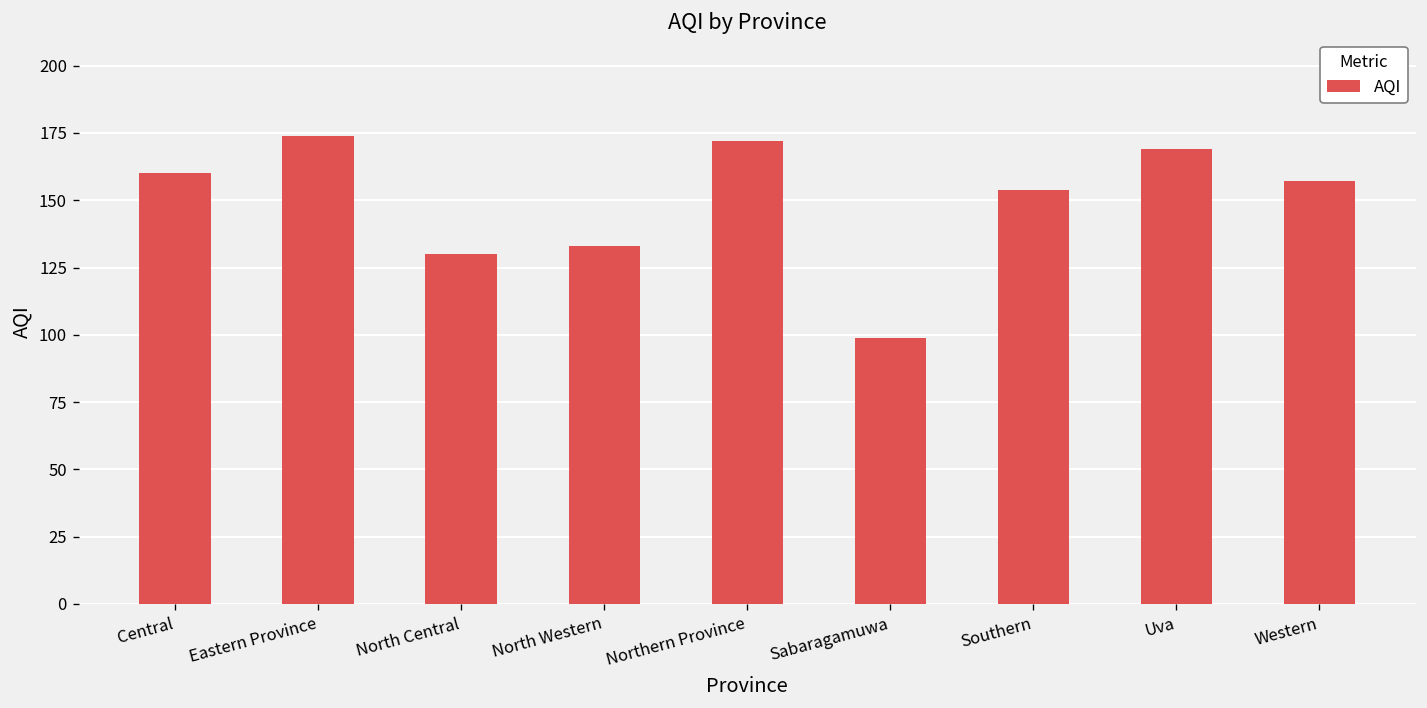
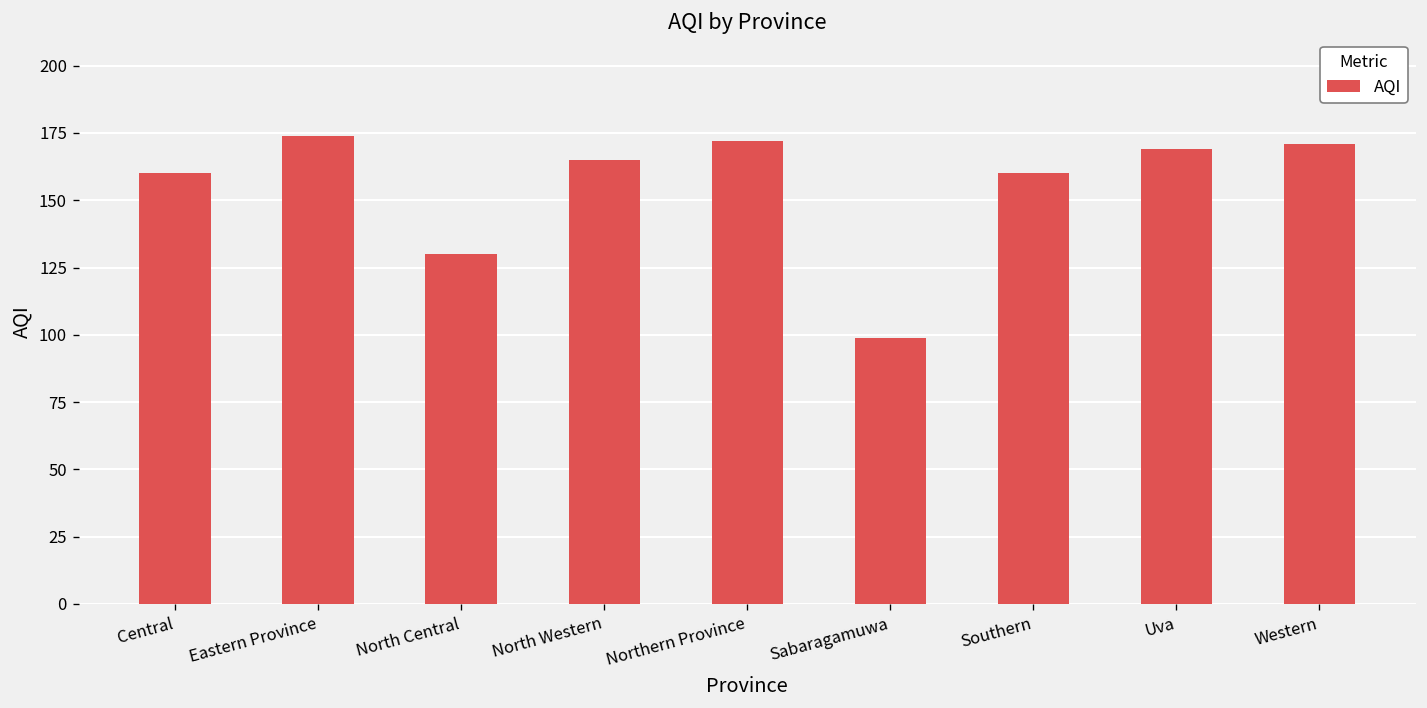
North Western: 133 -> 165
Southern: 154 -> 160
Western: 157 -> 171
